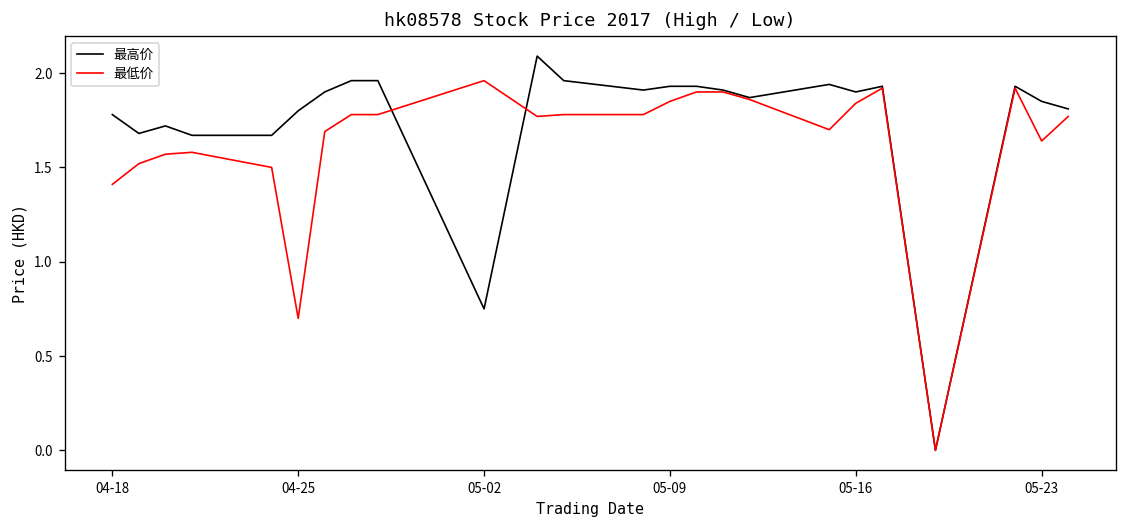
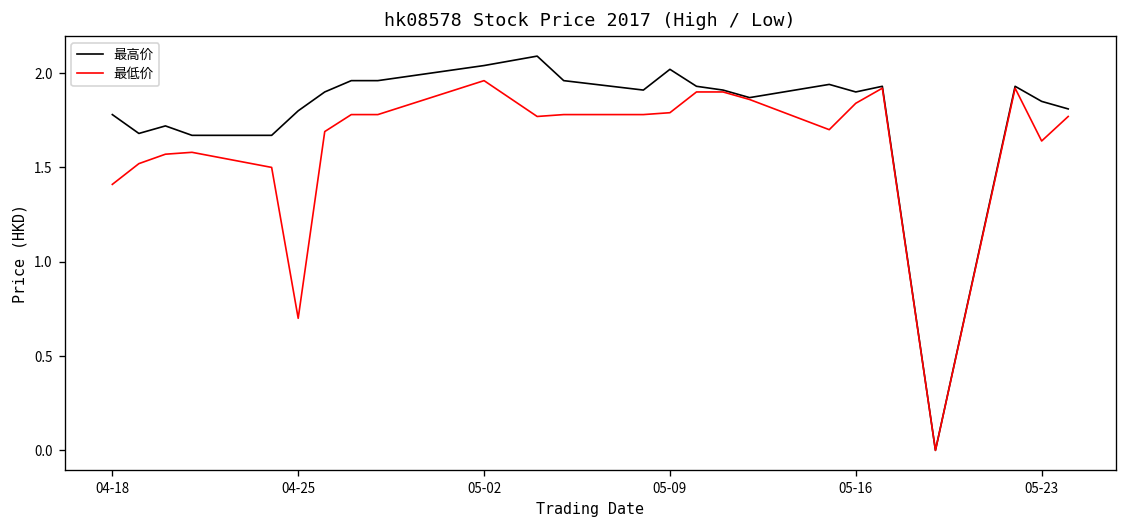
最高价, 05-02: 0.75 -> 2.04
最高价, 05-09: 1.93 -> 2.02
最低价, 05-09: 1.85 -> 1.79
